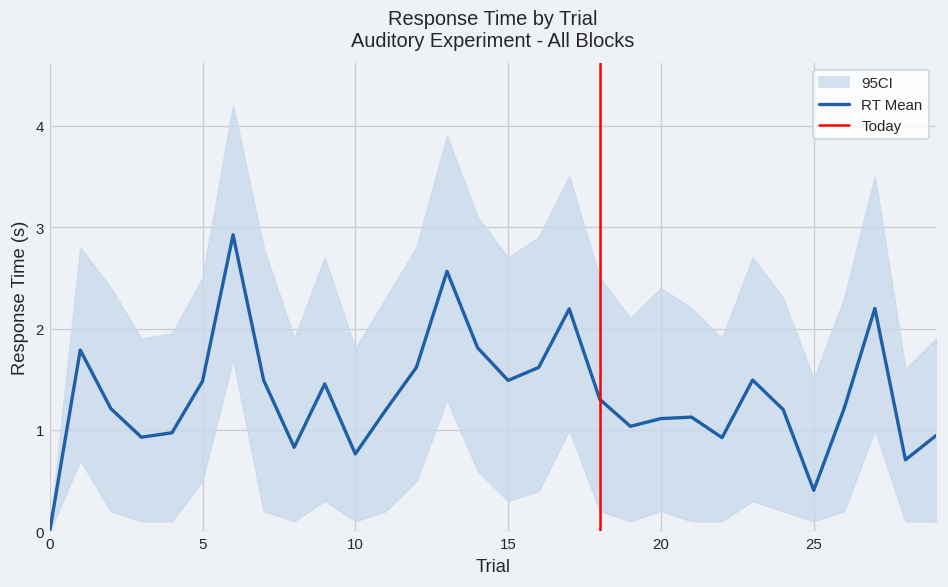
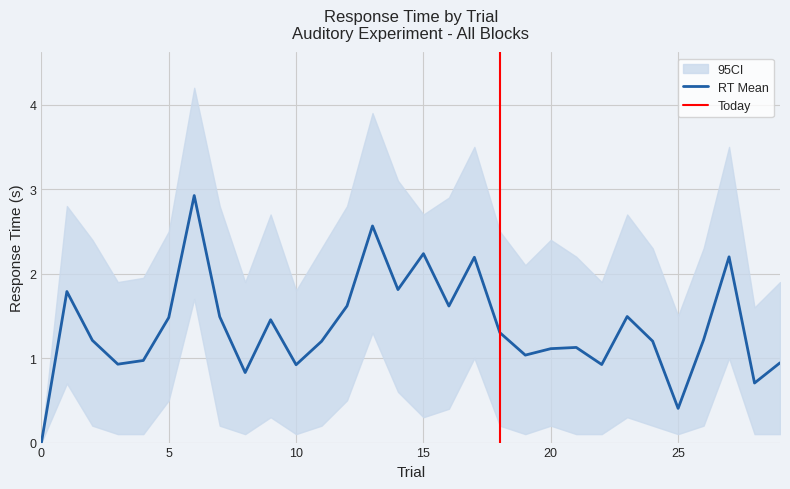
RT Mean, 10: 0.8 -> 0.9
RT Mean, 15: 1.5 -> 2.2
